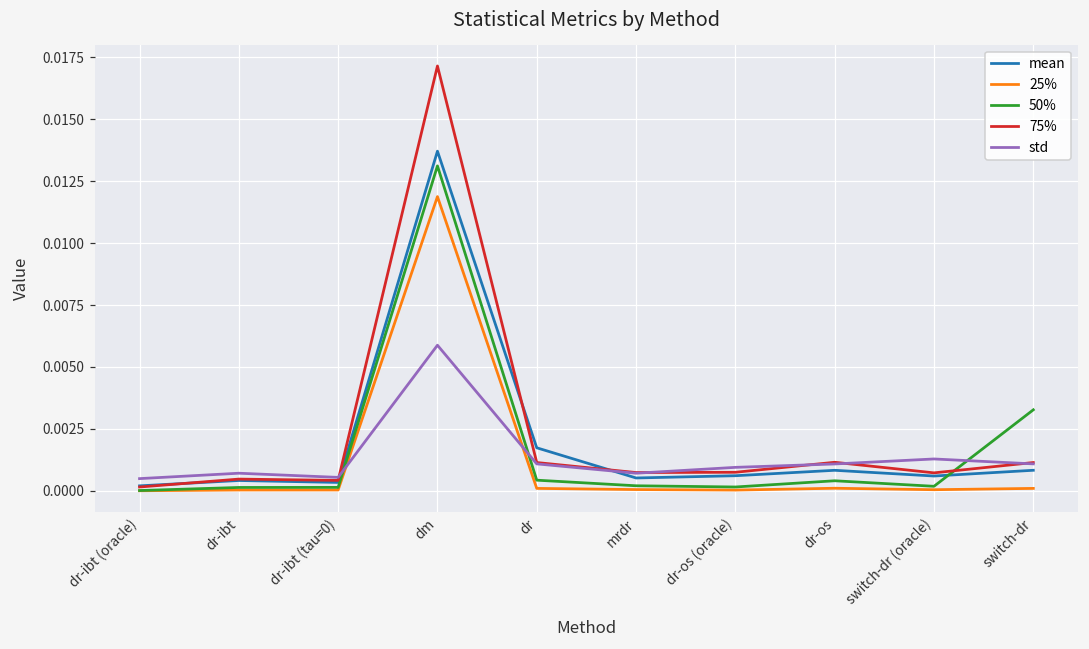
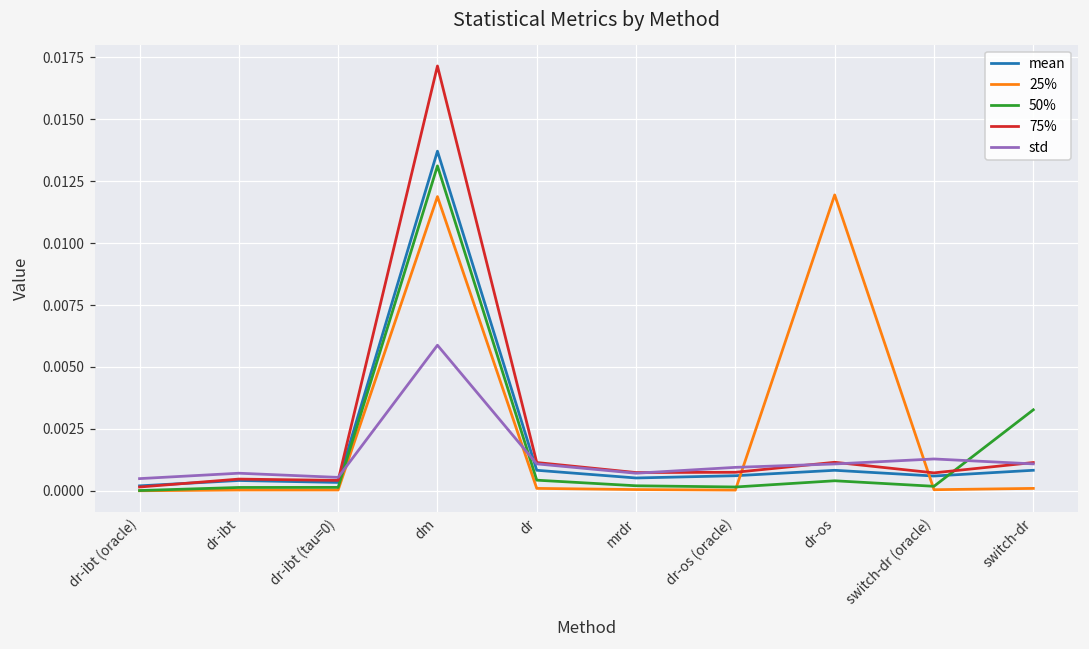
mean, dr: 0.0017 -> 0.0008
25%, dr-os: 0.0001 -> 0.0119
